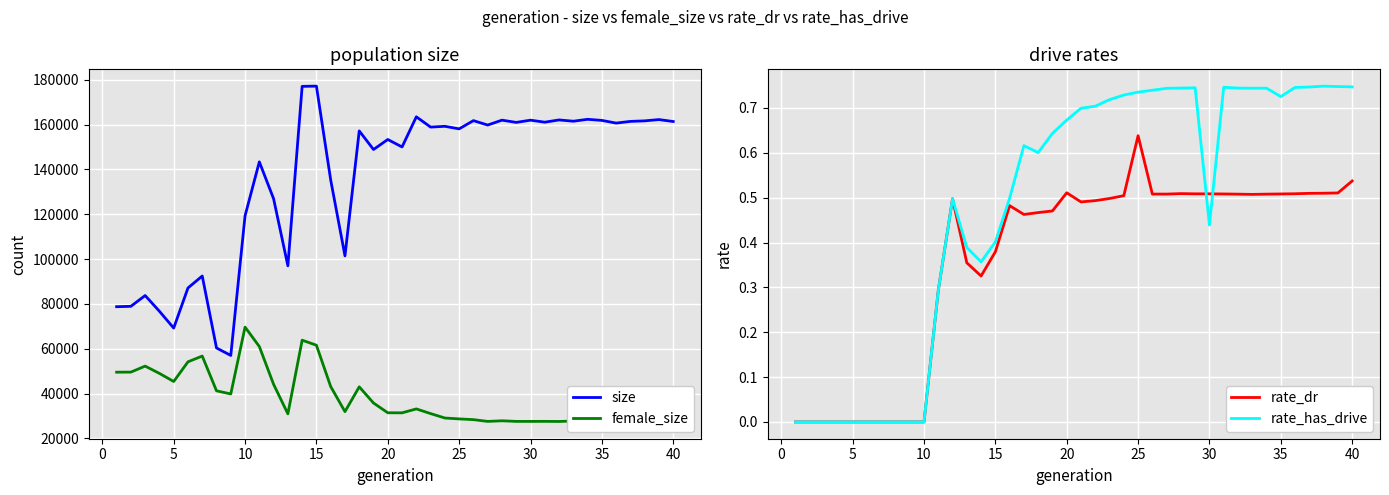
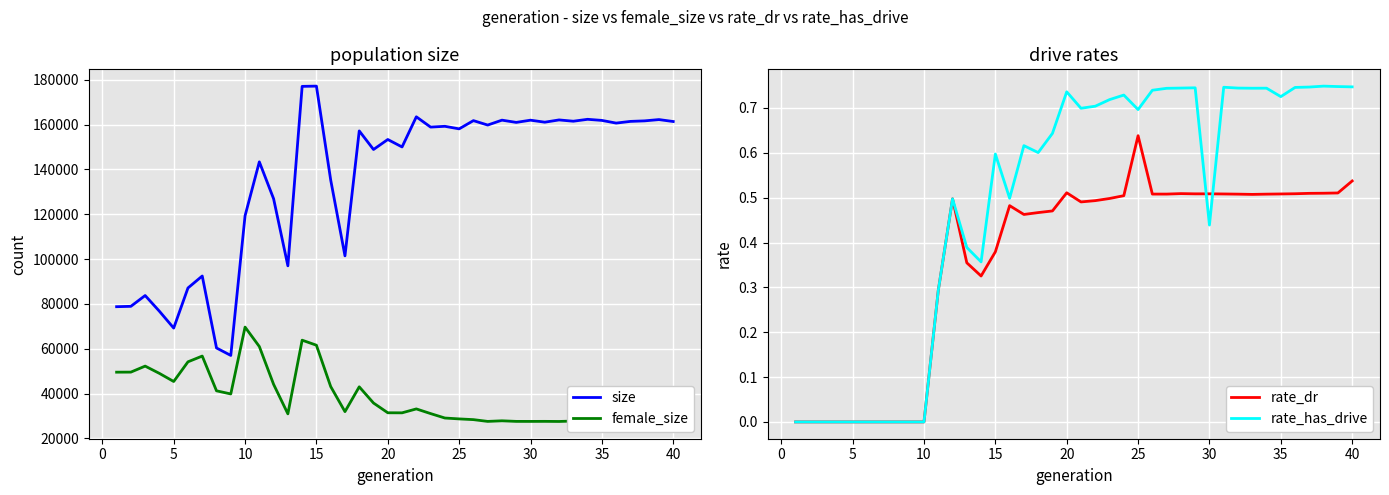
drive rates, rate_has_drive, 15: 0.40 -> 0.60
drive rates, rate_has_drive, 20: 0.67 -> 0.74
drive rates, rate_has_drive, 25: 0.74 -> 0.70
